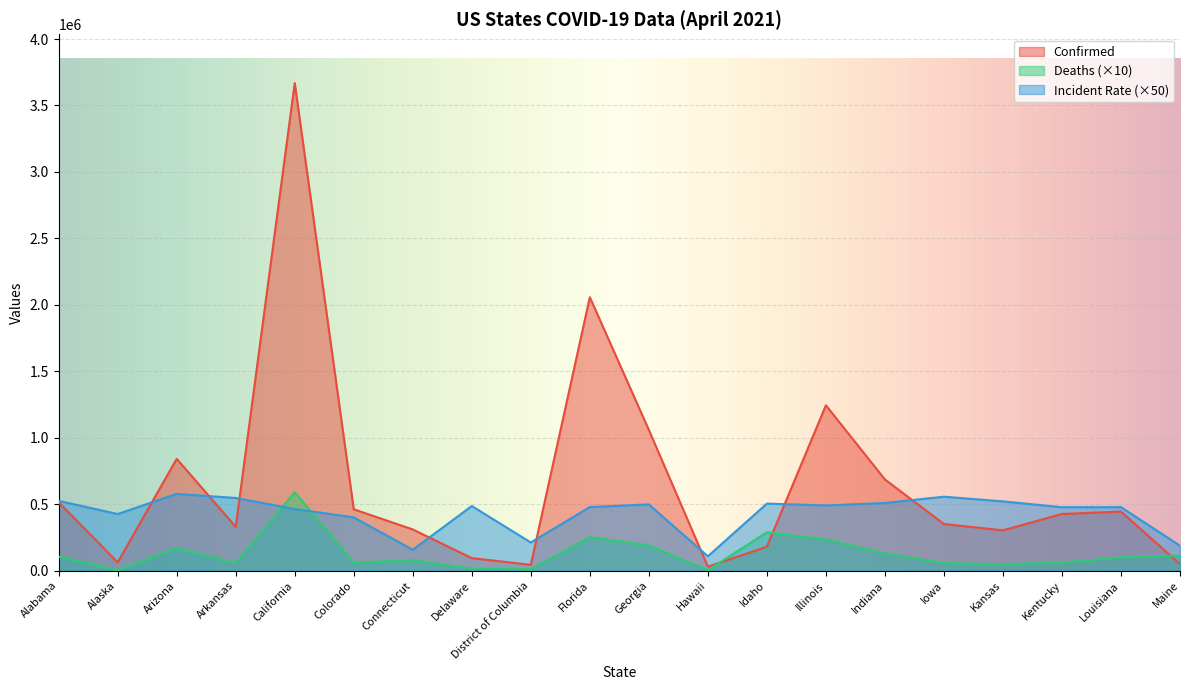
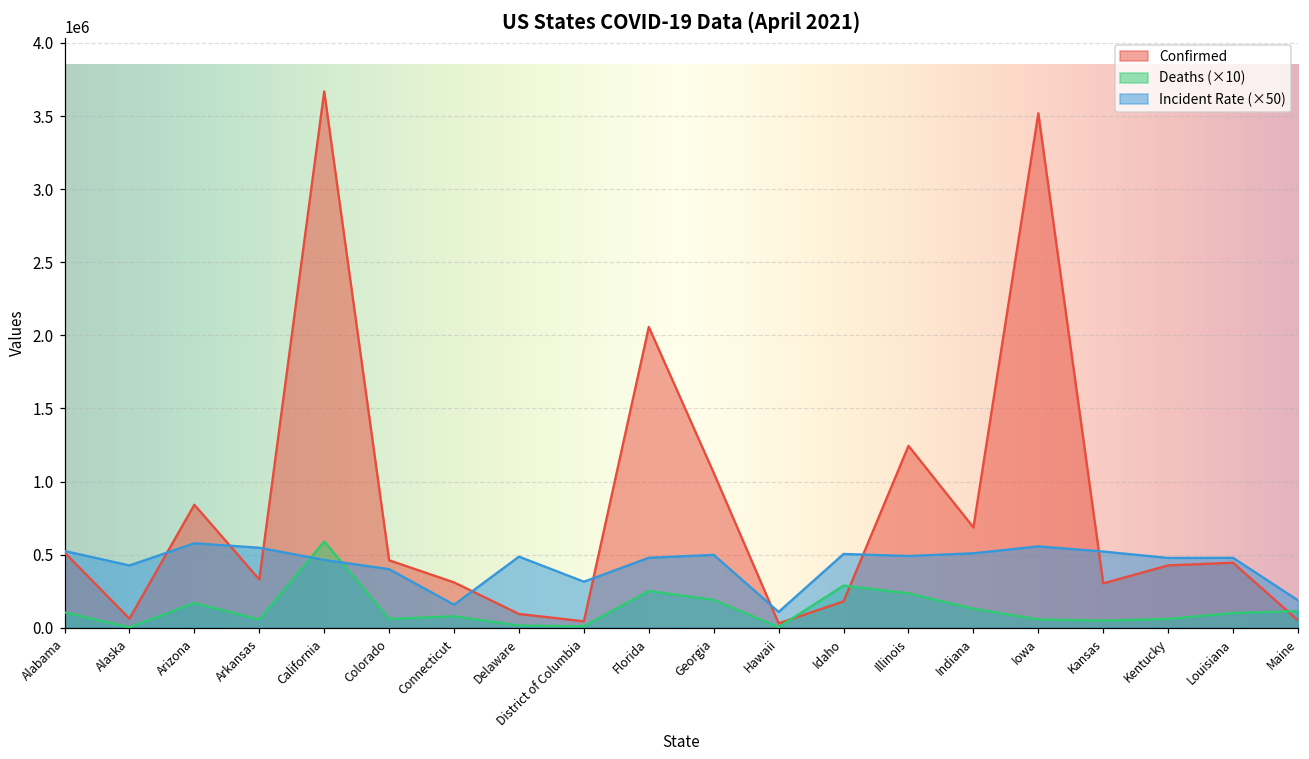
Incident Rate (×50), District of Columbia: 210000 -> 320000
Confirmed, Iowa: 350000 -> 3520000
